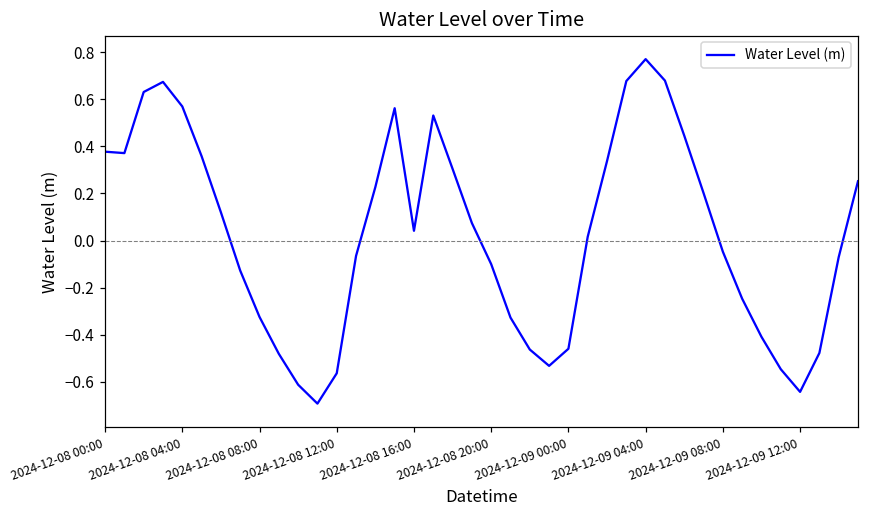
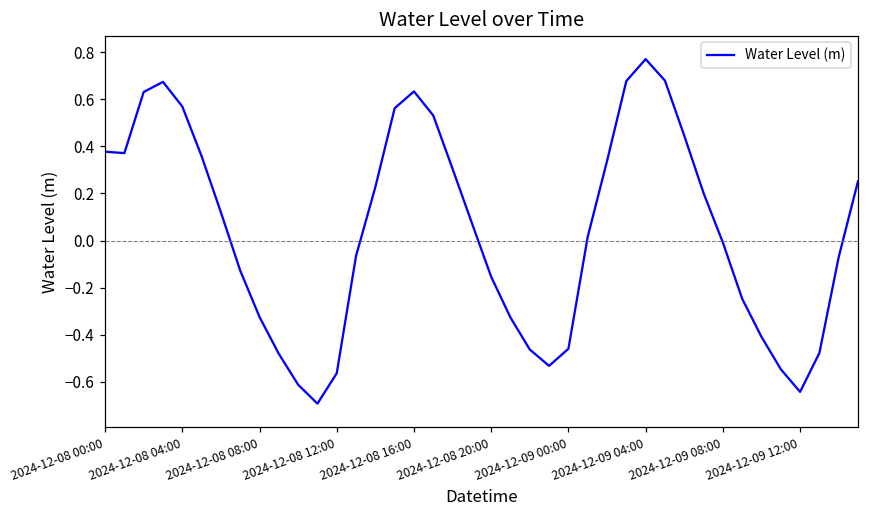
2024-12-08 16:00: 0.04 -> 0.63
2024-12-08 20:00: -0.10 -> -0.15
2024-12-09 08:00: -0.05 -> -0.01
